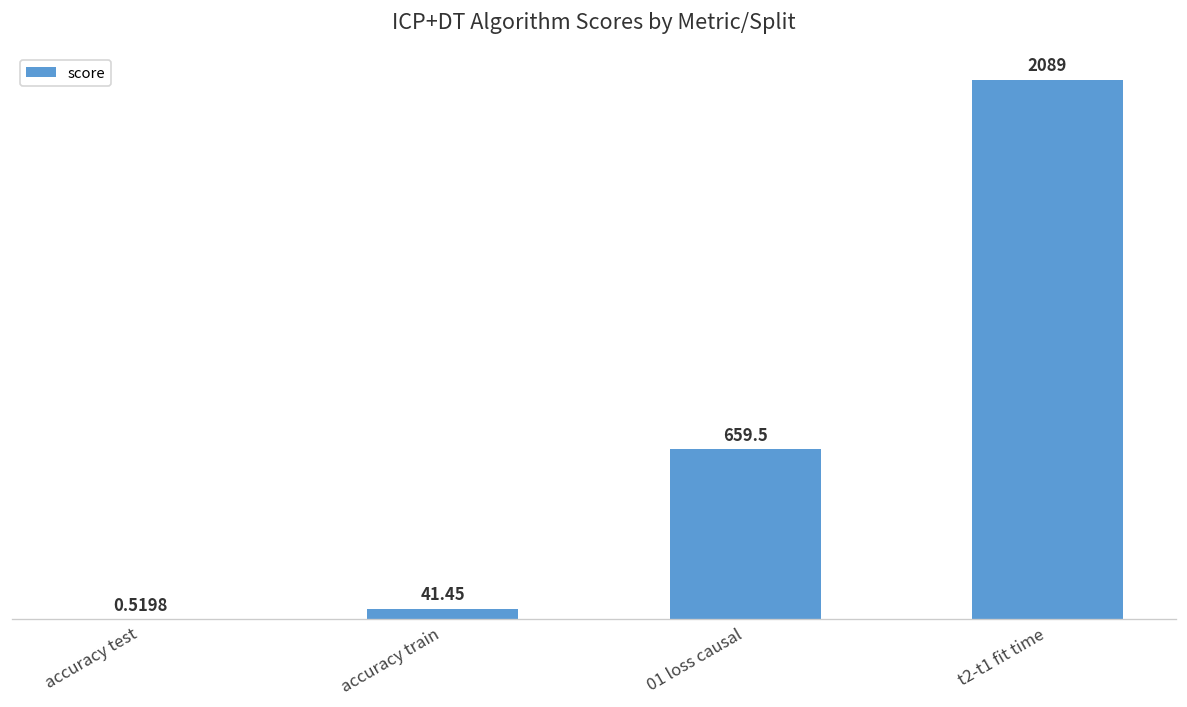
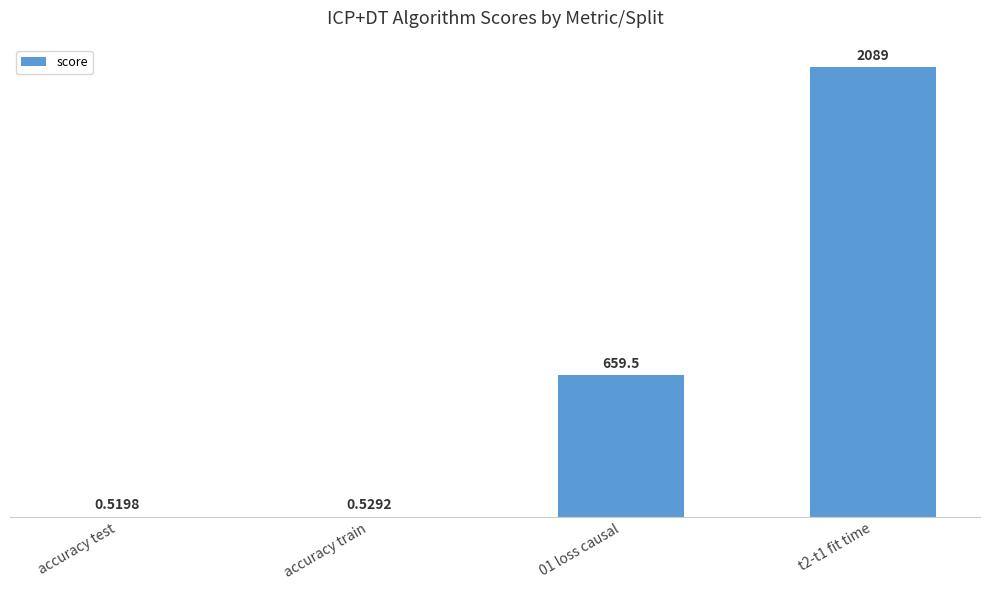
accuracy train: 41.45 -> 0.5292
